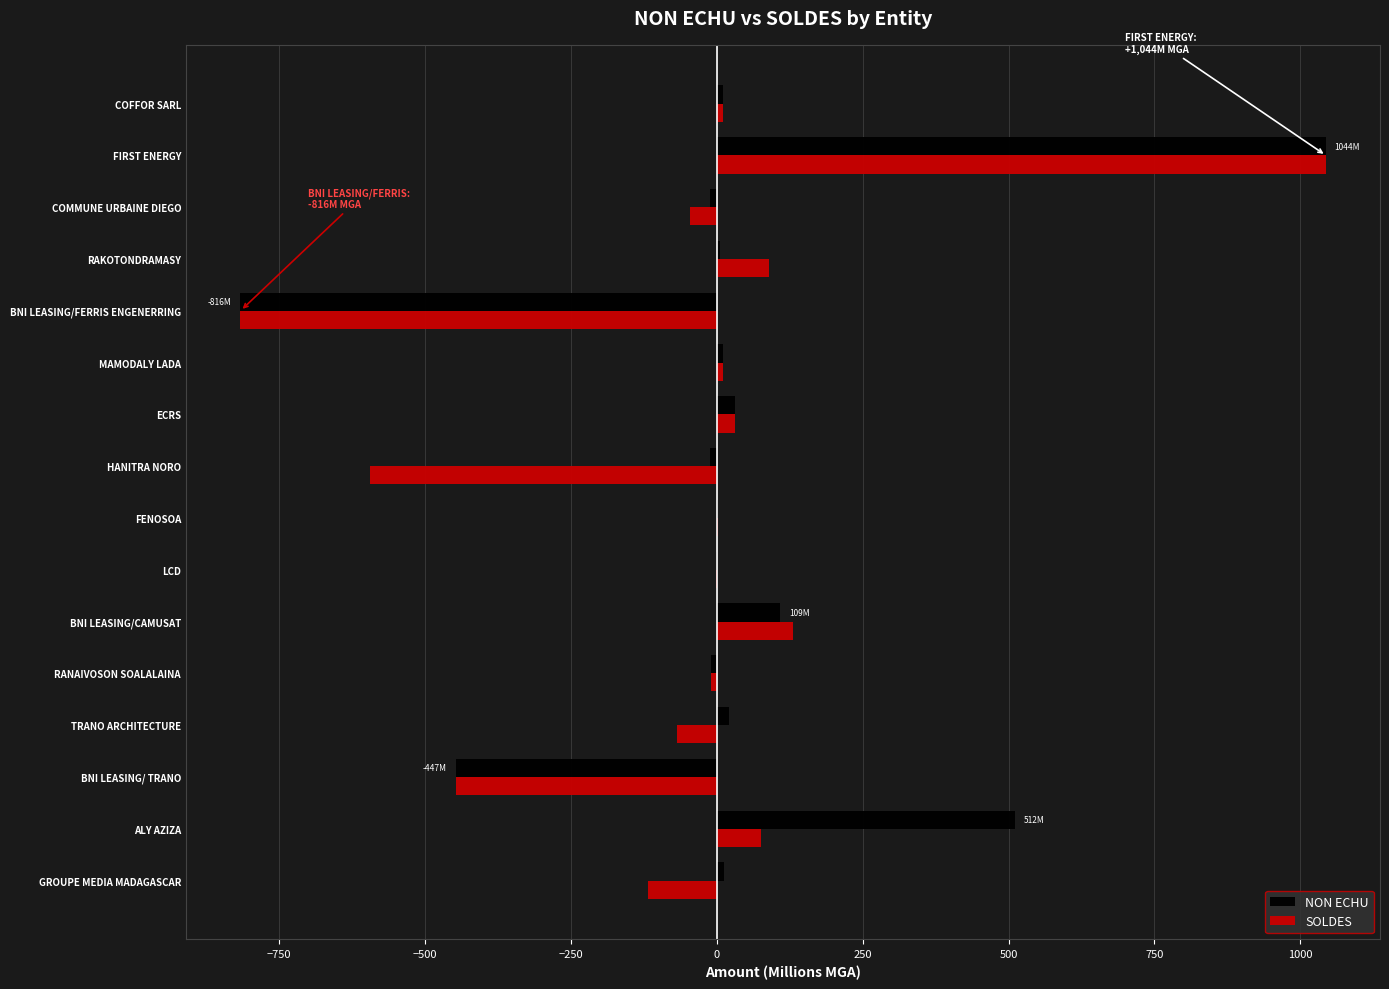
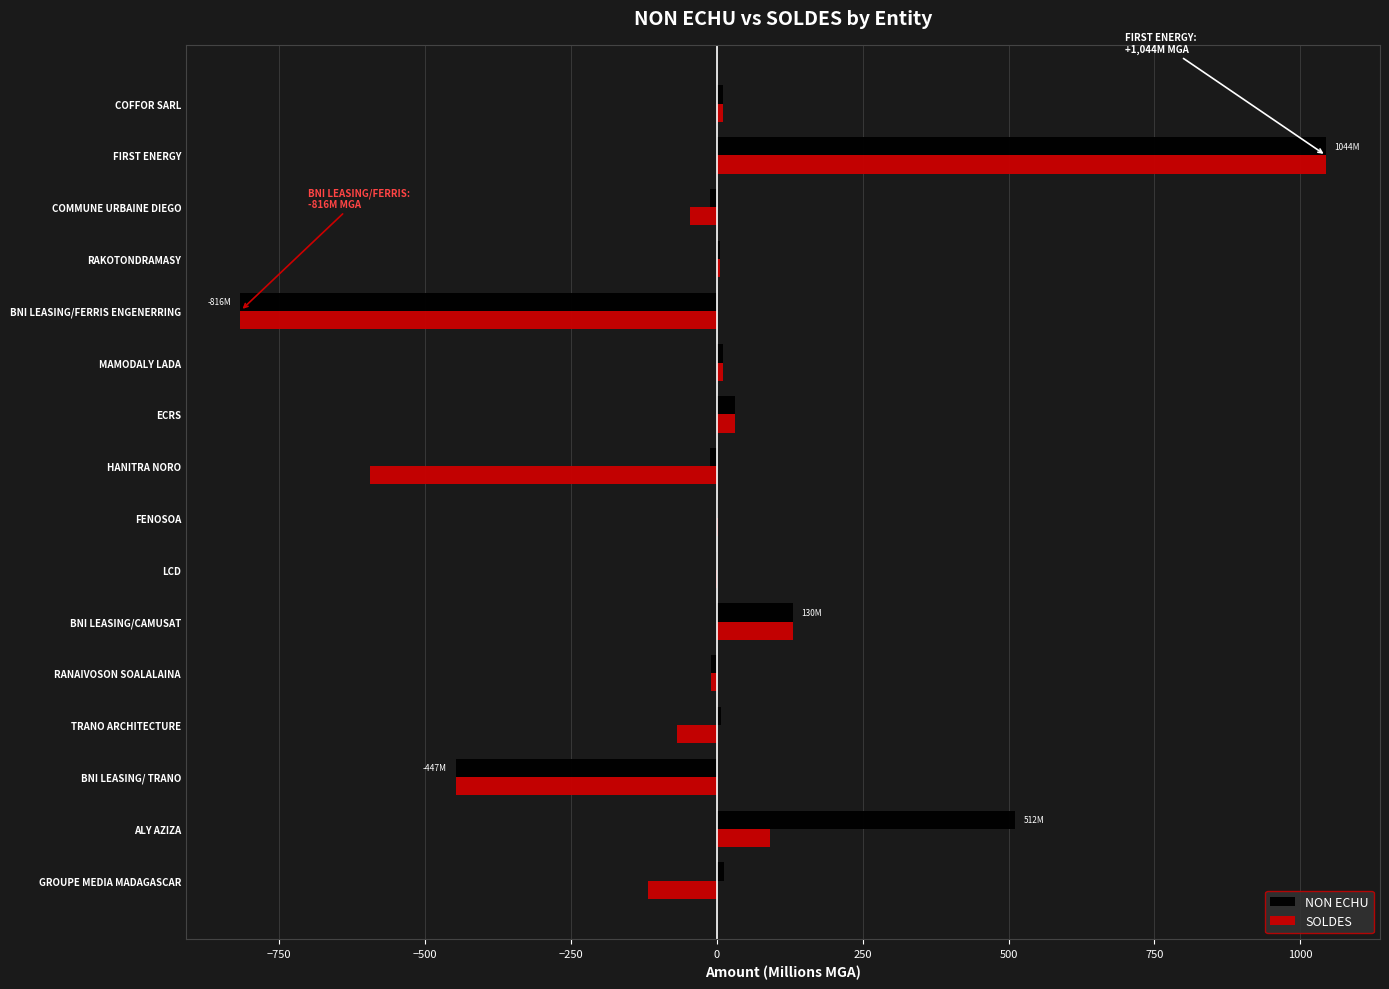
SOLDES, RAKOTONDRAMASY: 90 -> 10
NON ECHU, BNI LEASING/CAMUSAT: 109M -> 130M
NON ECHU, TRANO ARCHITECTURE: 20 -> 10
SOLDES, ALY AZIZA: 80 -> 90
